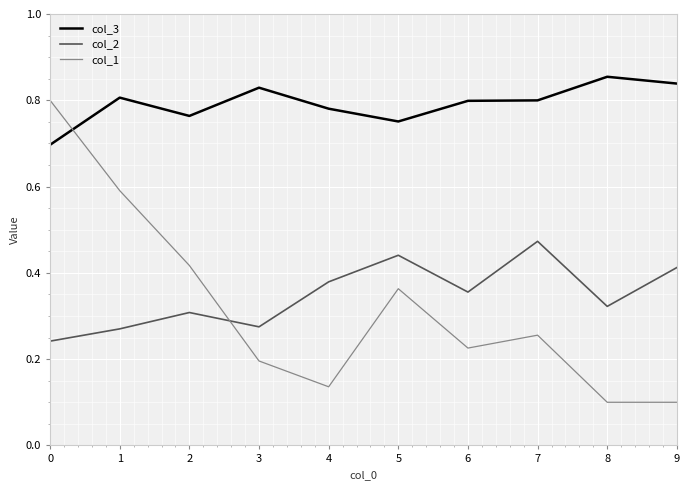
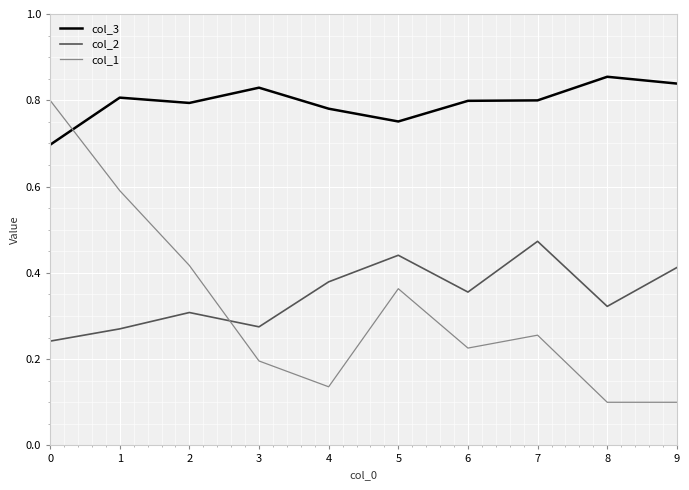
col_3, 2: 0.76 -> 0.79
